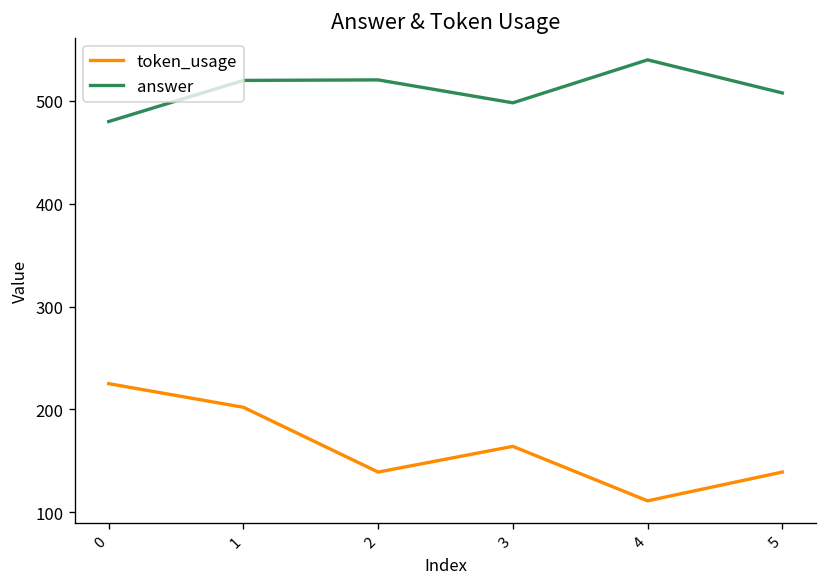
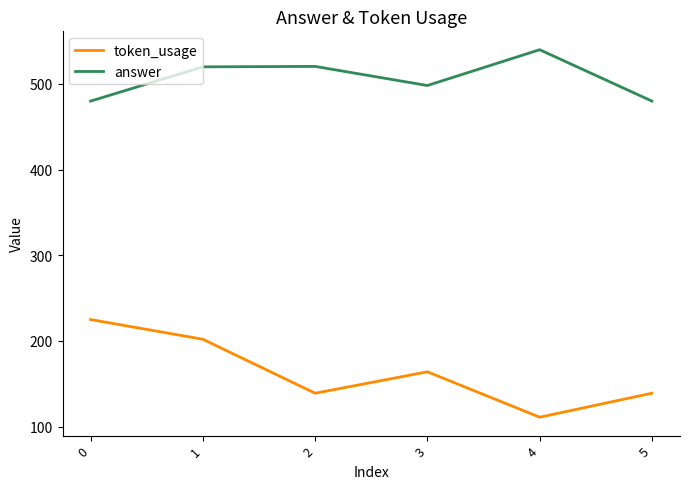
answer, 5: 510 -> 480
